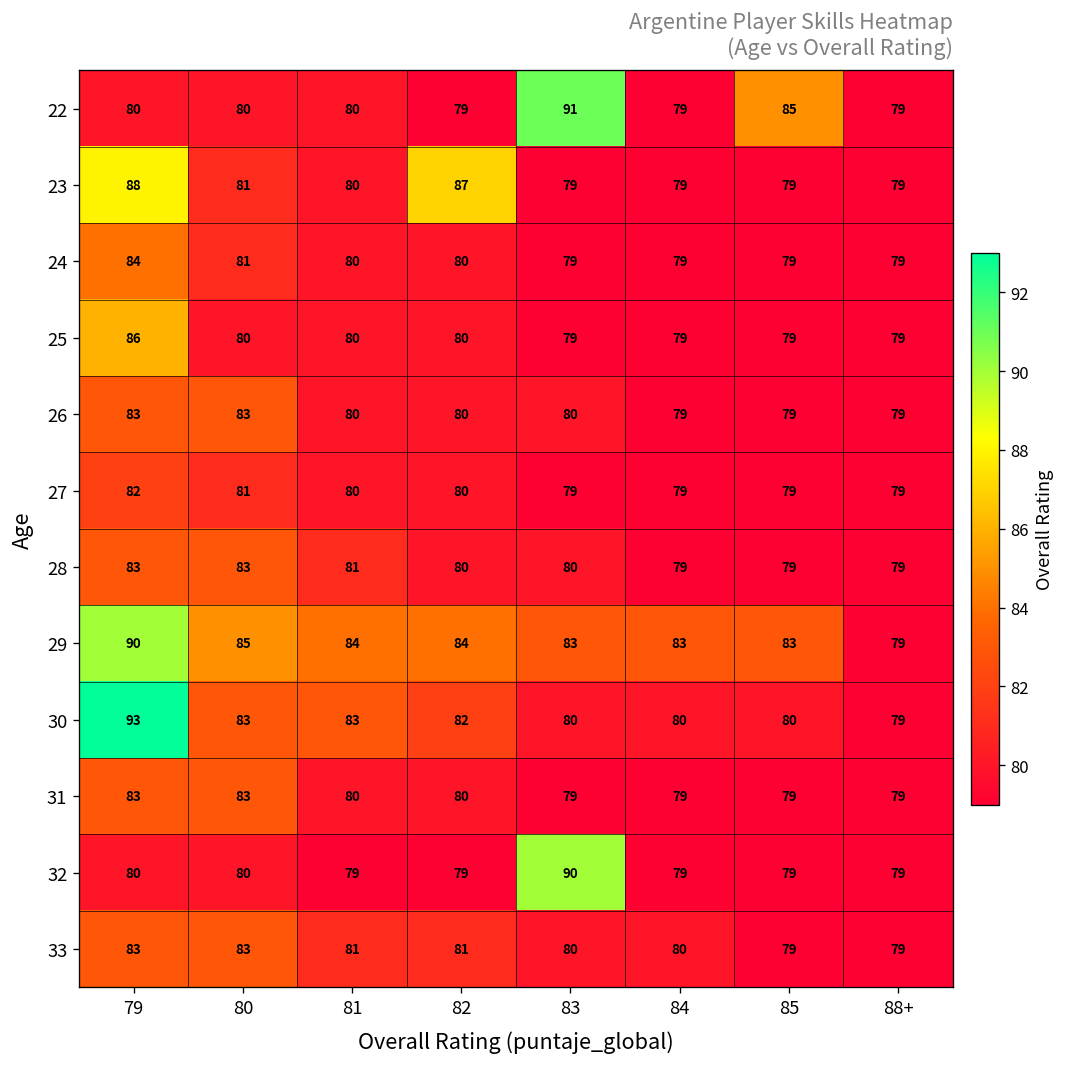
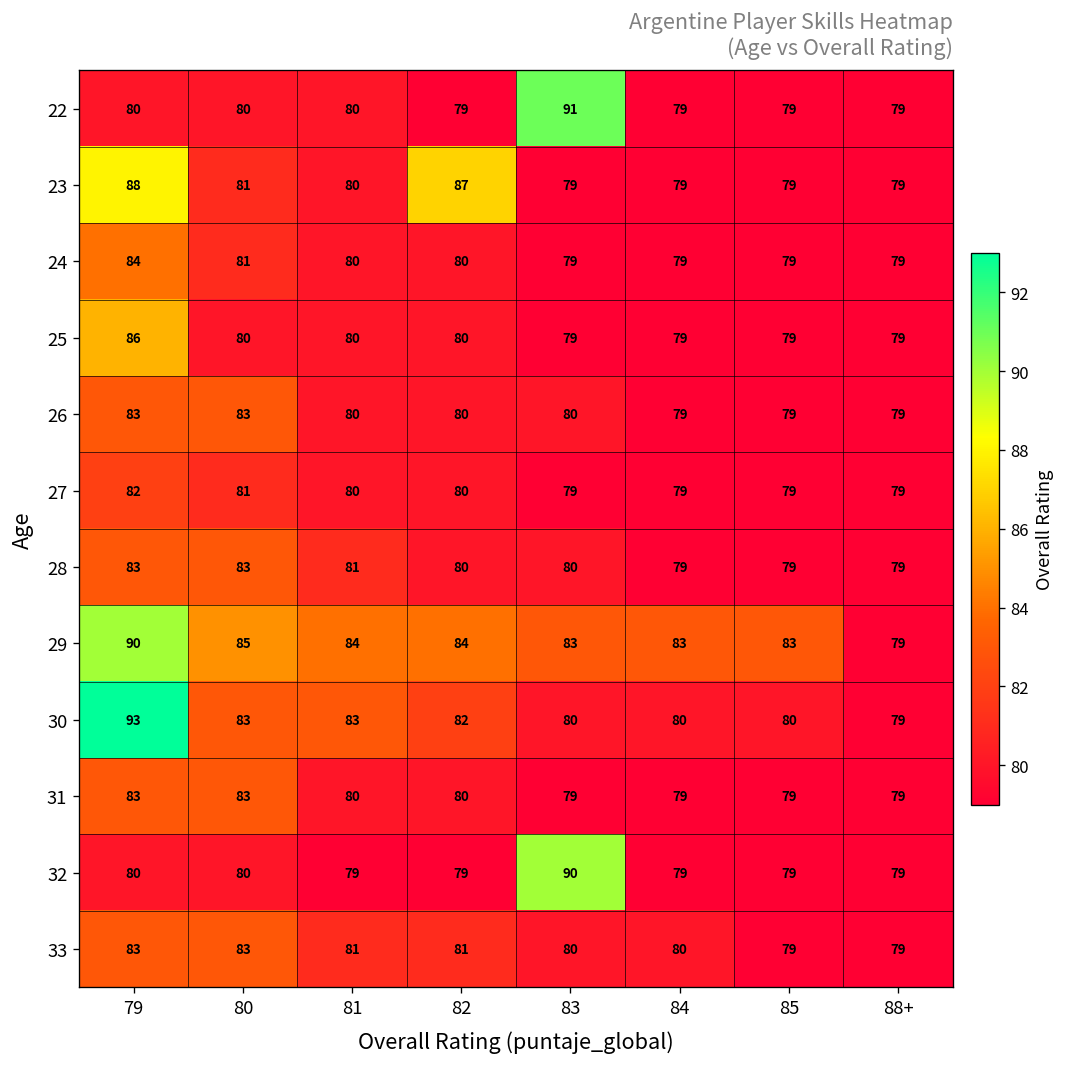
22, 85: 85 -> 79
